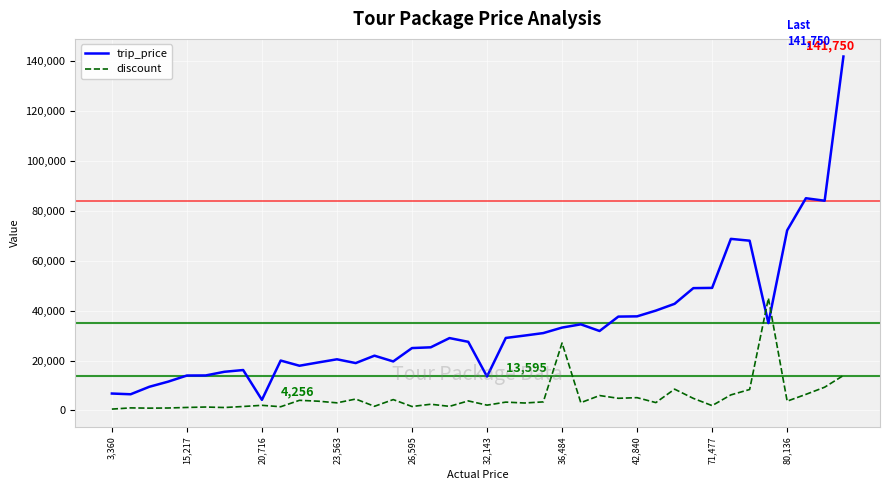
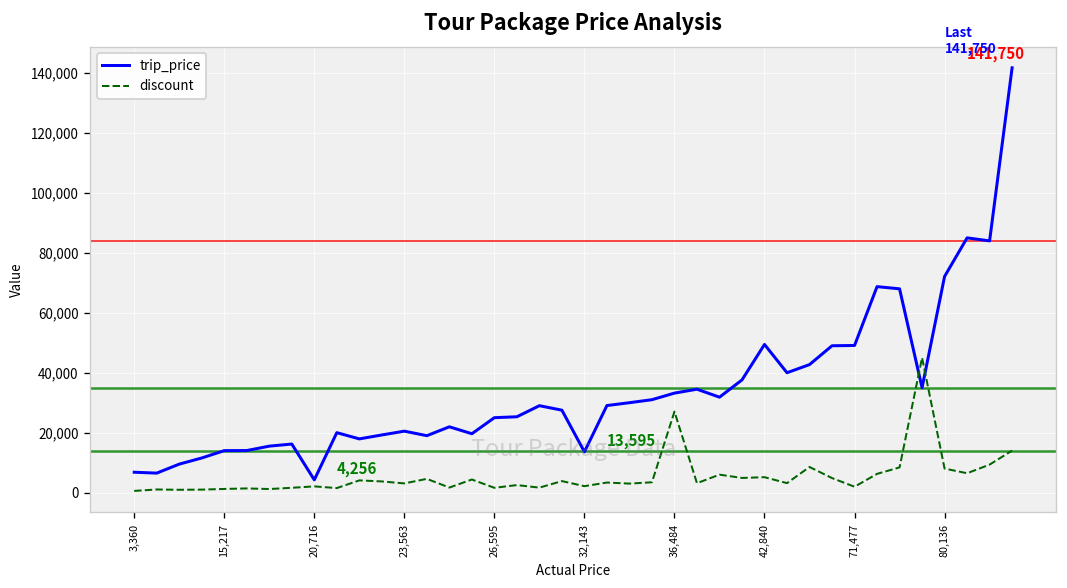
trip_price, 42,840: 38,000 -> 49,000
discount, 80,136: 4,000 -> 8,000
